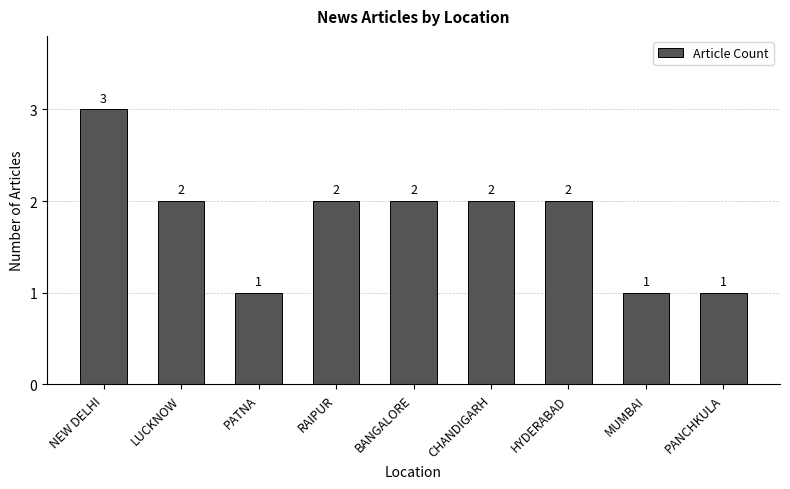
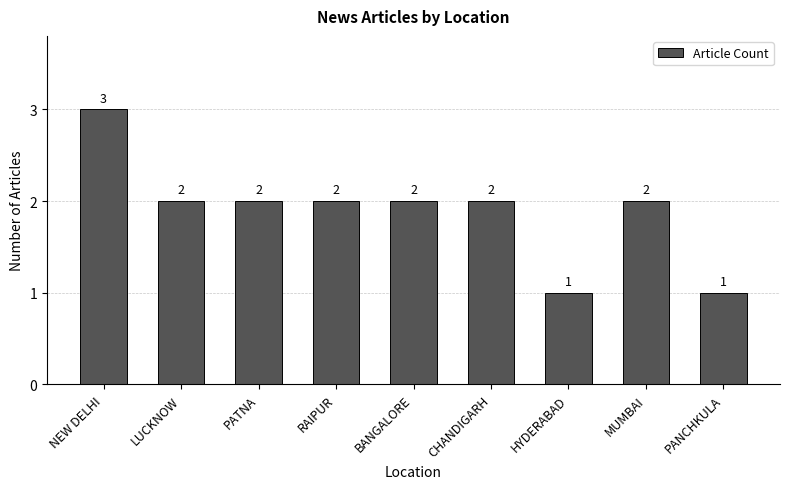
PATNA: 1 -> 2
HYDERABAD: 2 -> 1
MUMBAI: 1 -> 2
